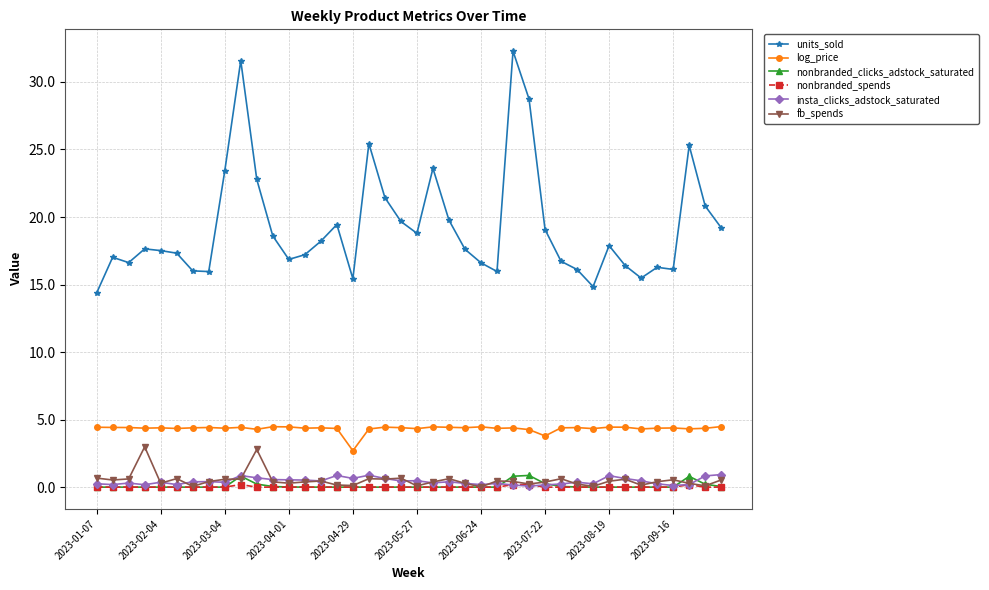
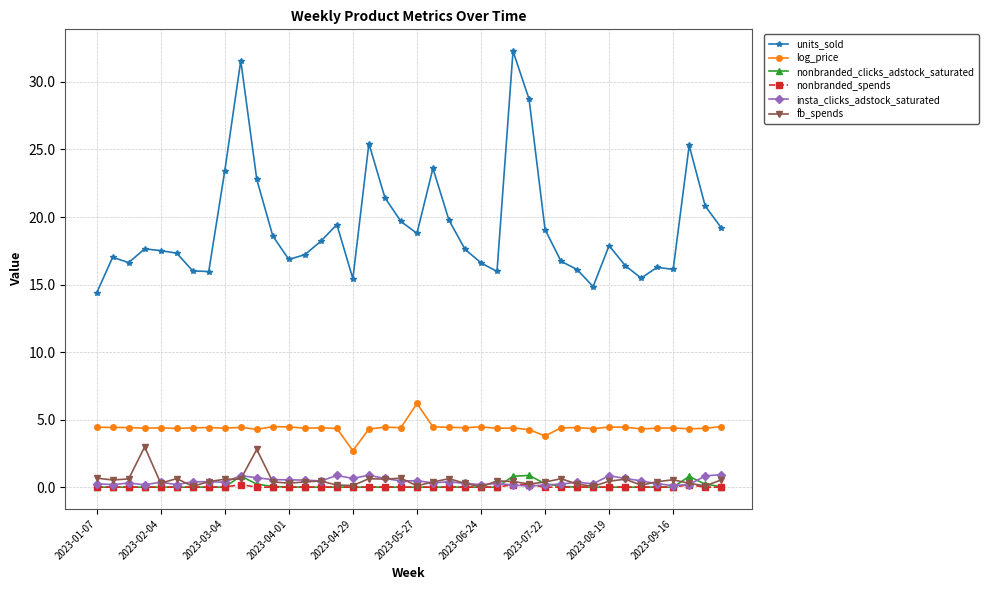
log_price, 2023-05-27: 4.3 -> 6.2
